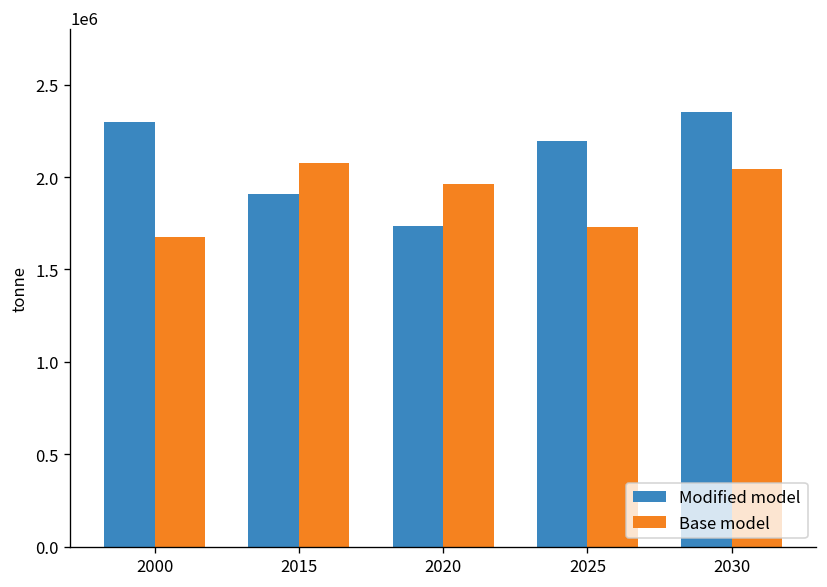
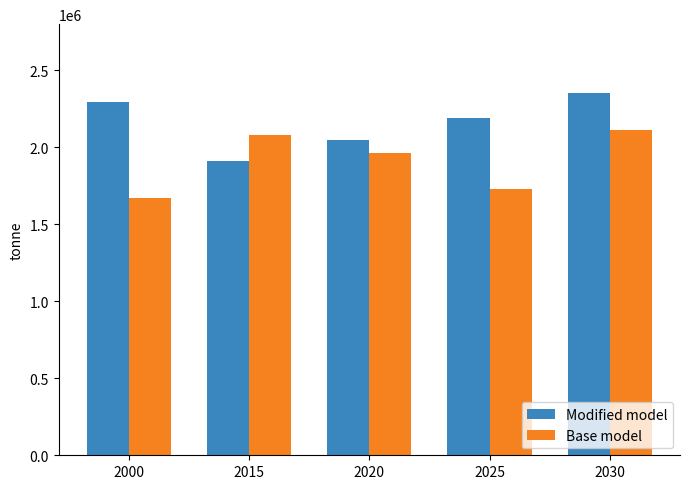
Modified model, 2020: 1740000 -> 2050000
Base model, 2030: 2050000 -> 2120000
